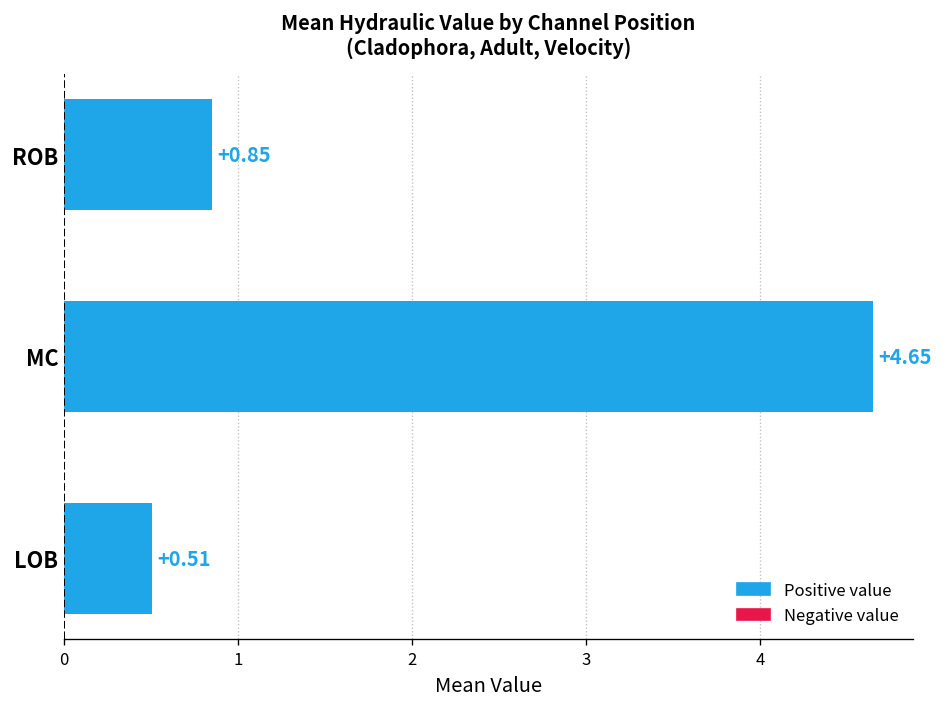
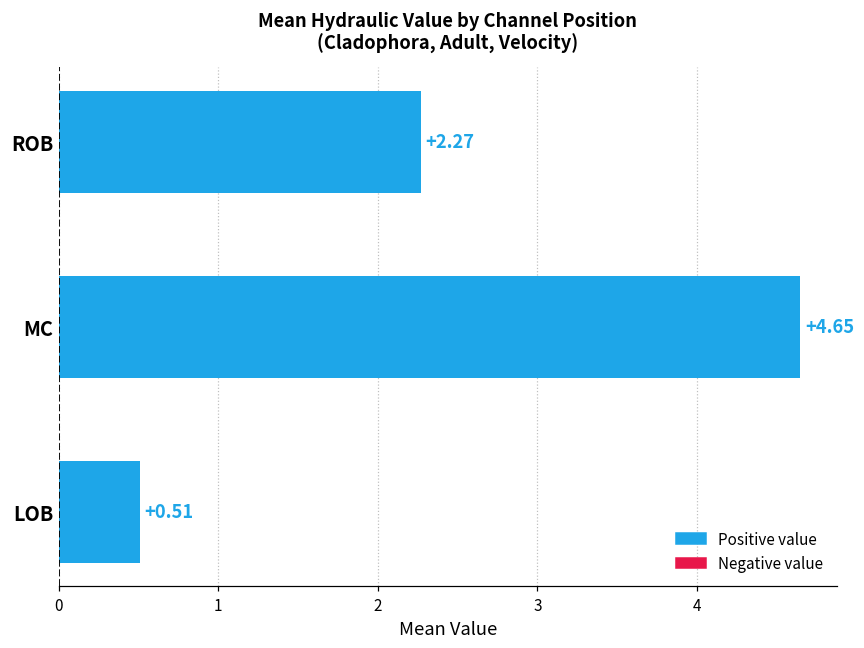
ROB: +0.85 -> +2.27
